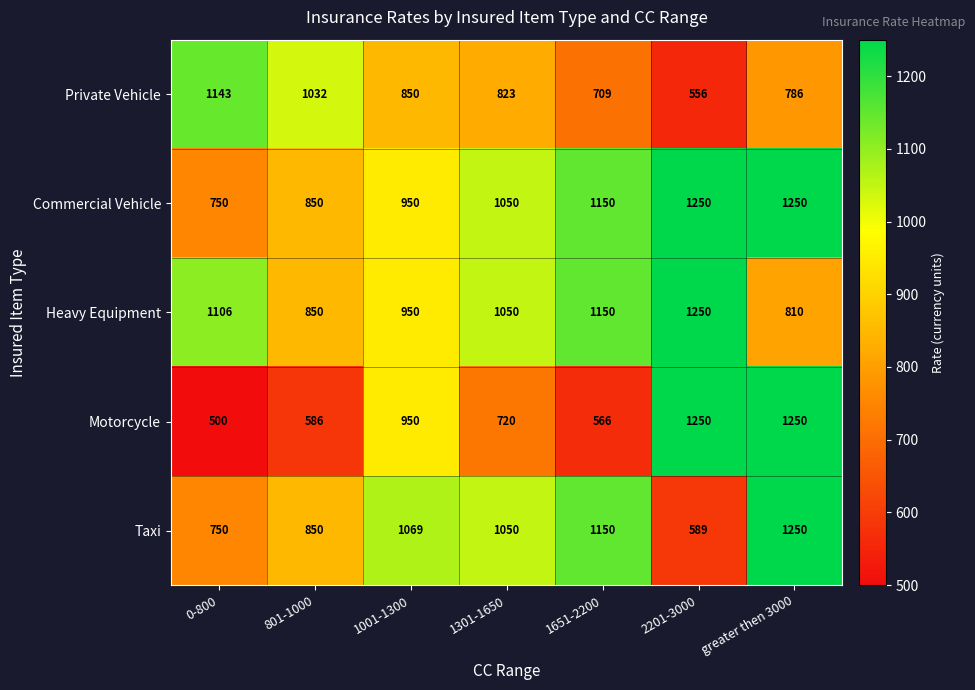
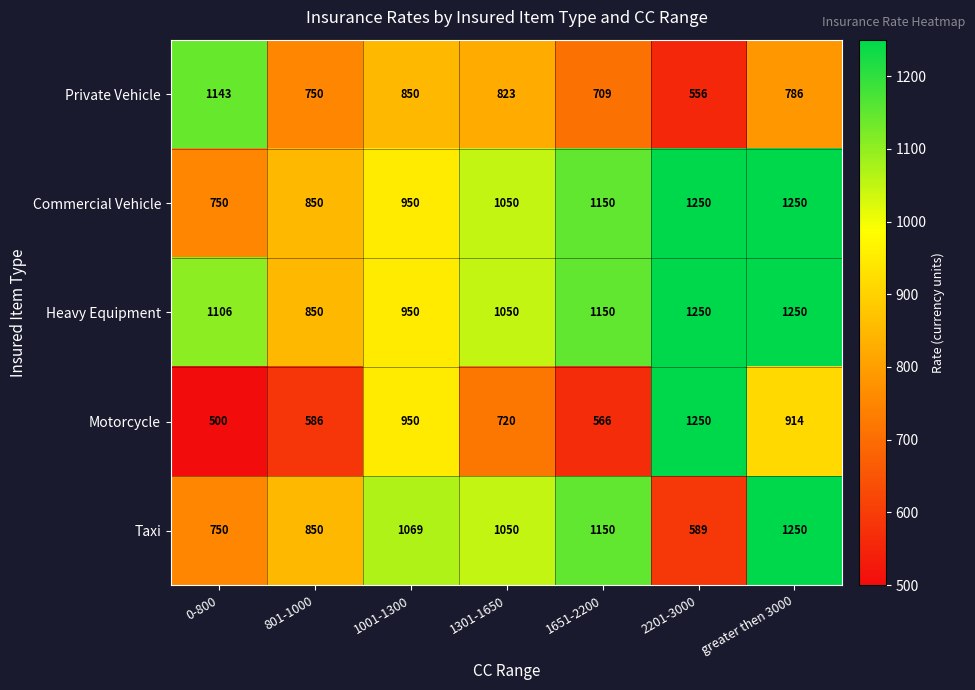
Private Vehicle, 801-1000: 1032 -> 750
Heavy Equipment, greater then 3000: 810 -> 1250
Motorcycle, greater then 3000: 1250 -> 914
